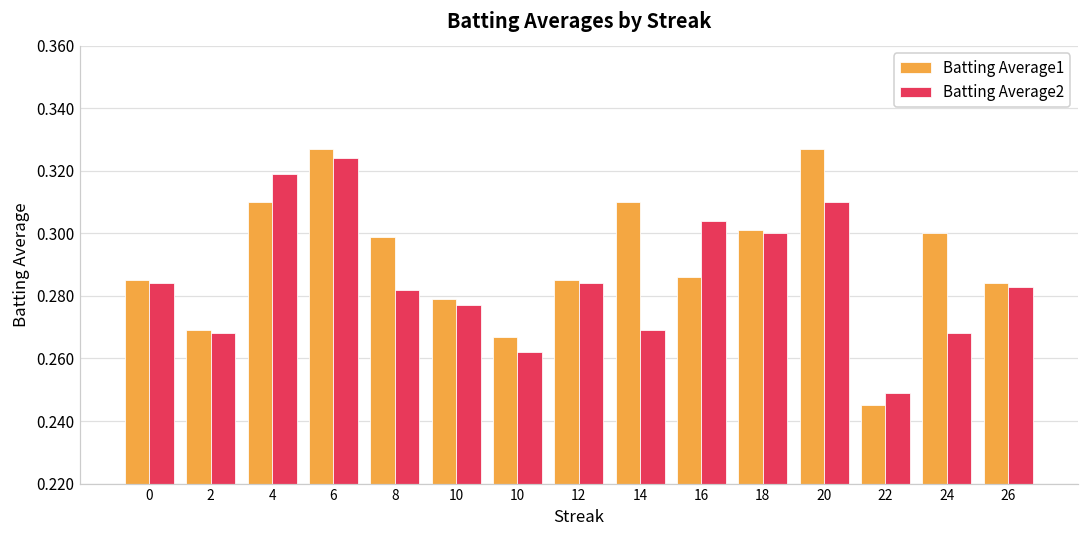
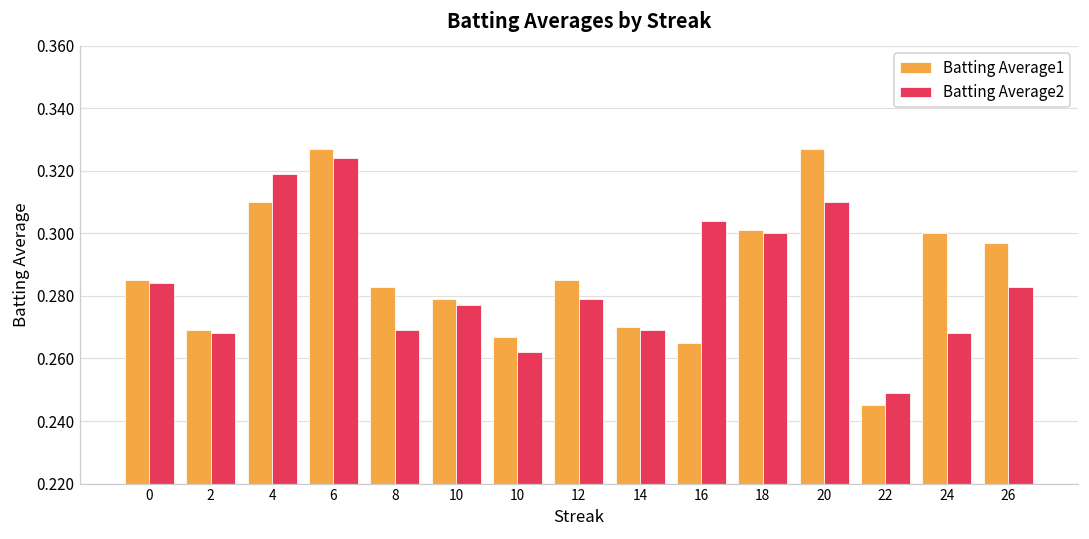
Batting Average1, 8: 0.299 -> 0.283
Batting Average2, 8: 0.282 -> 0.269
Batting Average2, 12: 0.284 -> 0.279
Batting Average1, 14: 0.31 -> 0.27
Batting Average1, 16: 0.286 -> 0.265
Batting Average1, 26: 0.284 -> 0.297
